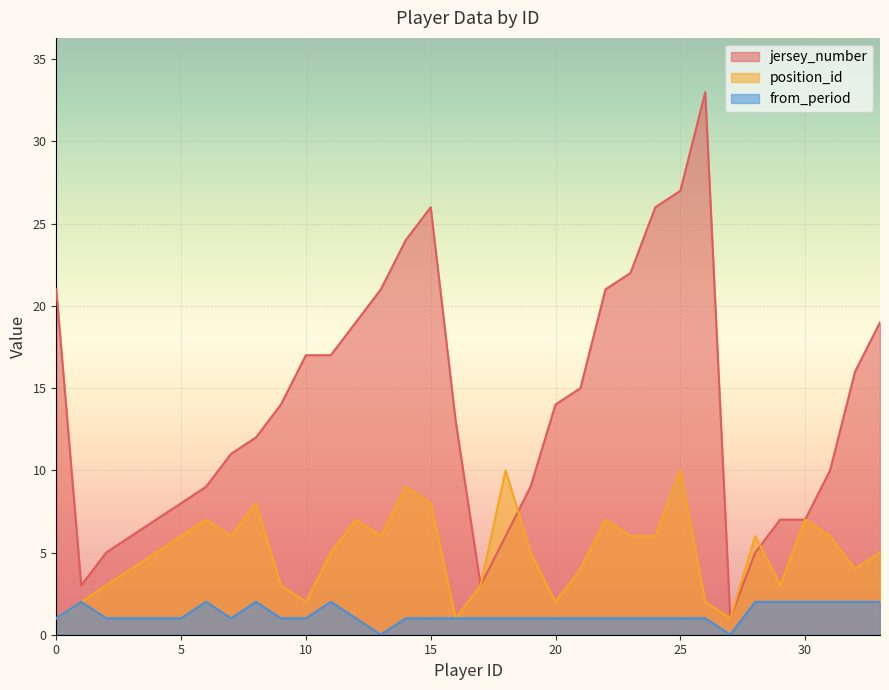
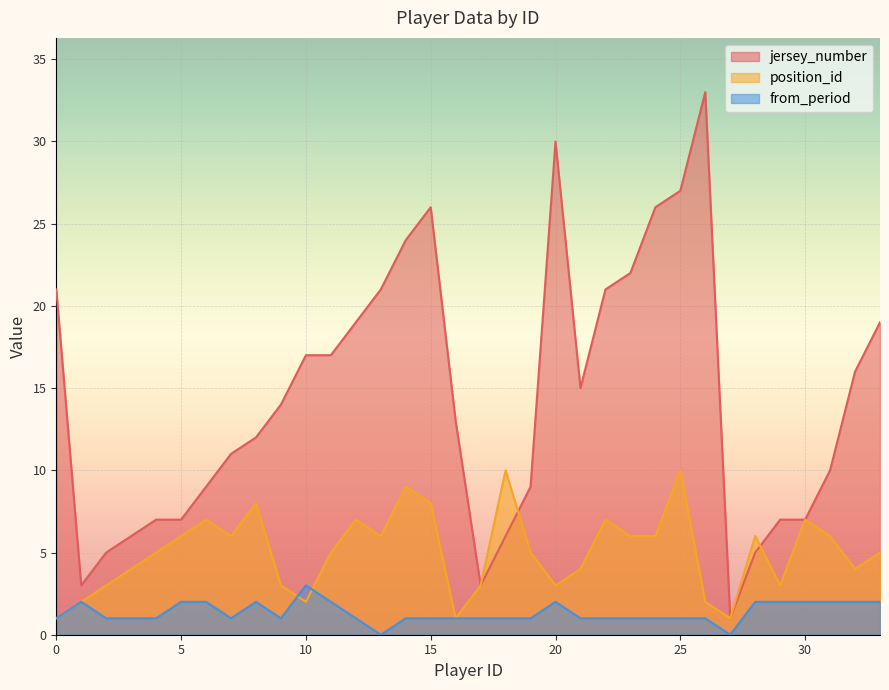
jersey_number, 5: 8 -> 7
from_period, 5: 1 -> 2
from_period, 10: 1 -> 3
jersey_number, 20: 14 -> 30
position_id, 20: 2 -> 3
from_period, 20: 1 -> 2
